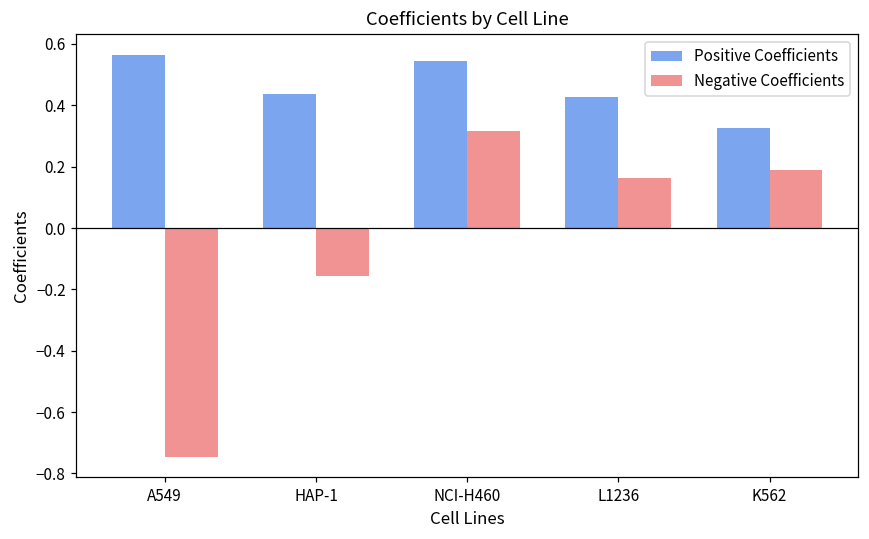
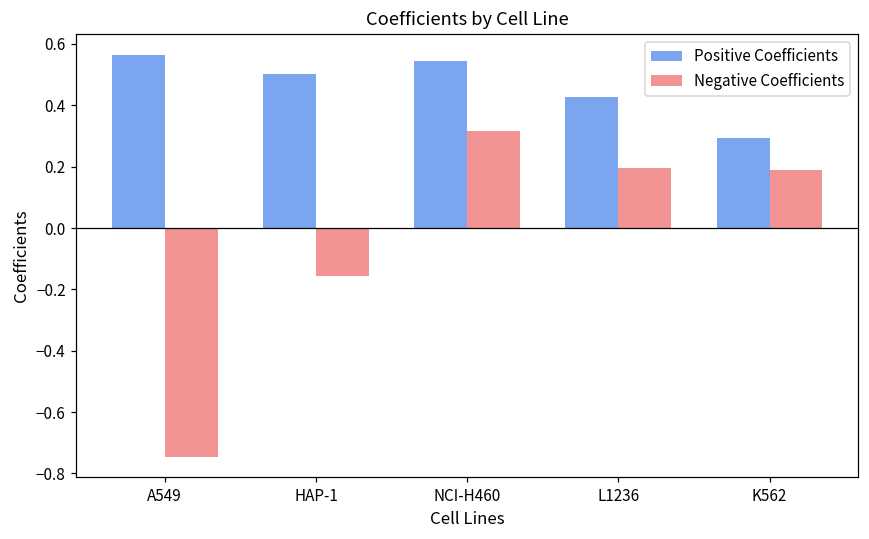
Positive Coefficients, HAP-1: 0.44 -> 0.50
Negative Coefficients, L1236: 0.16 -> 0.20
Positive Coefficients, K562: 0.33 -> 0.29
